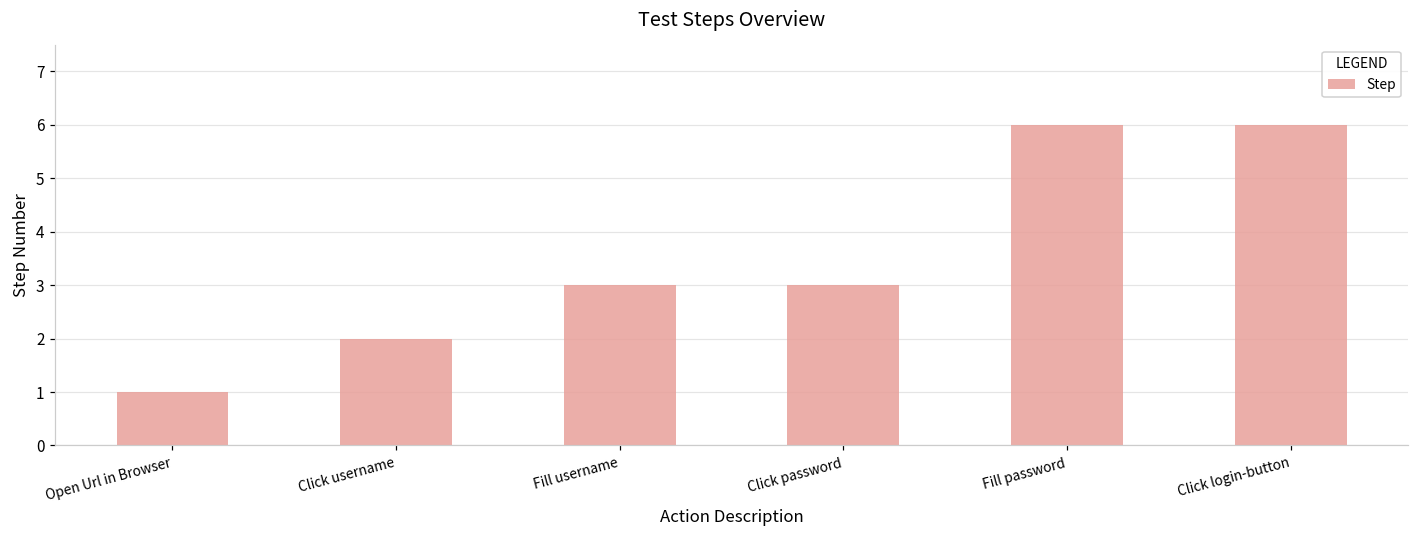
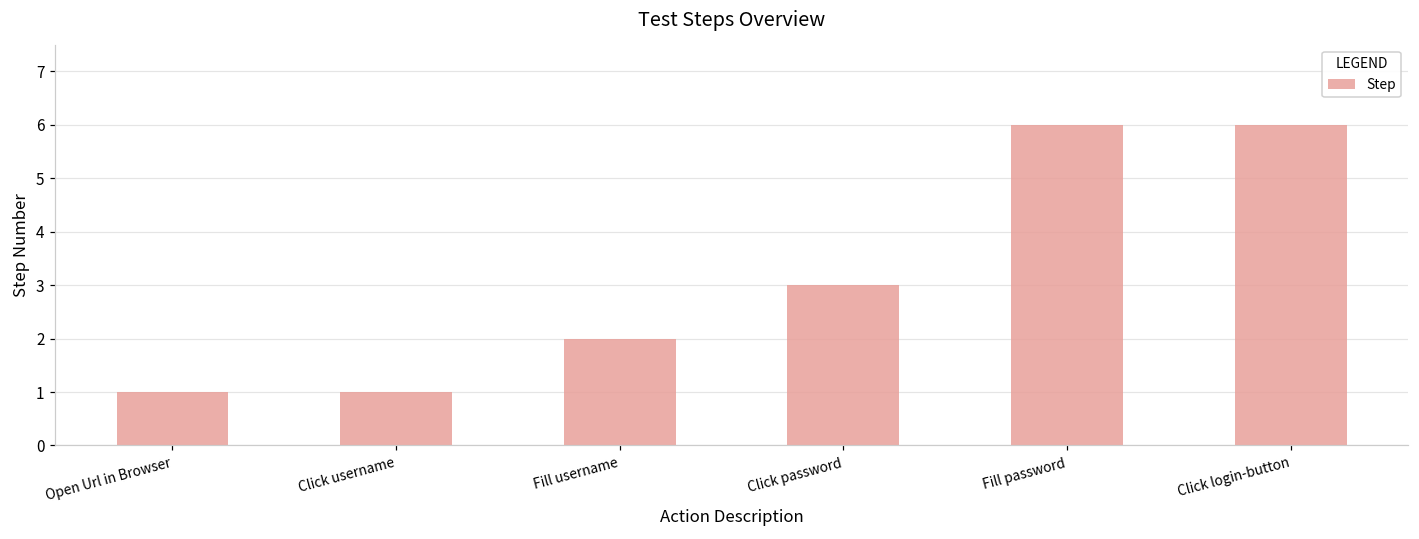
Click username: 2 -> 1
Fill username: 3 -> 2
